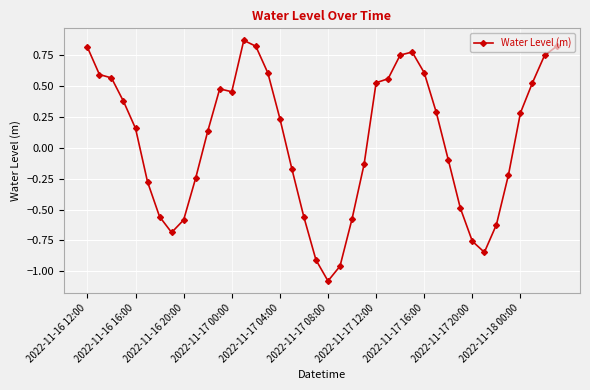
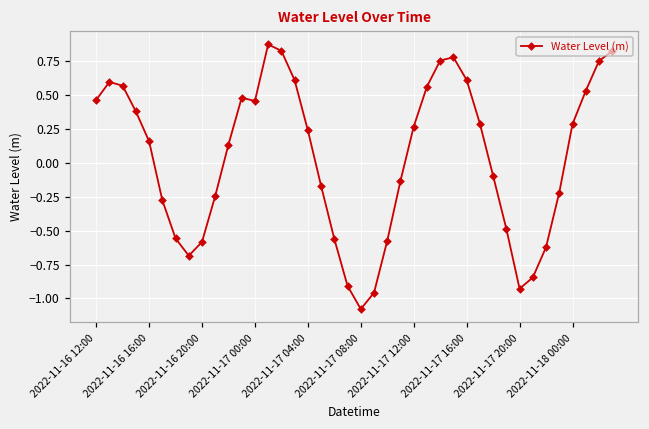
2022-11-16 12:00: 0.81 -> 0.46
2022-11-17 12:00: 0.53 -> 0.27
2022-11-17 20:00: -0.76 -> -0.93
